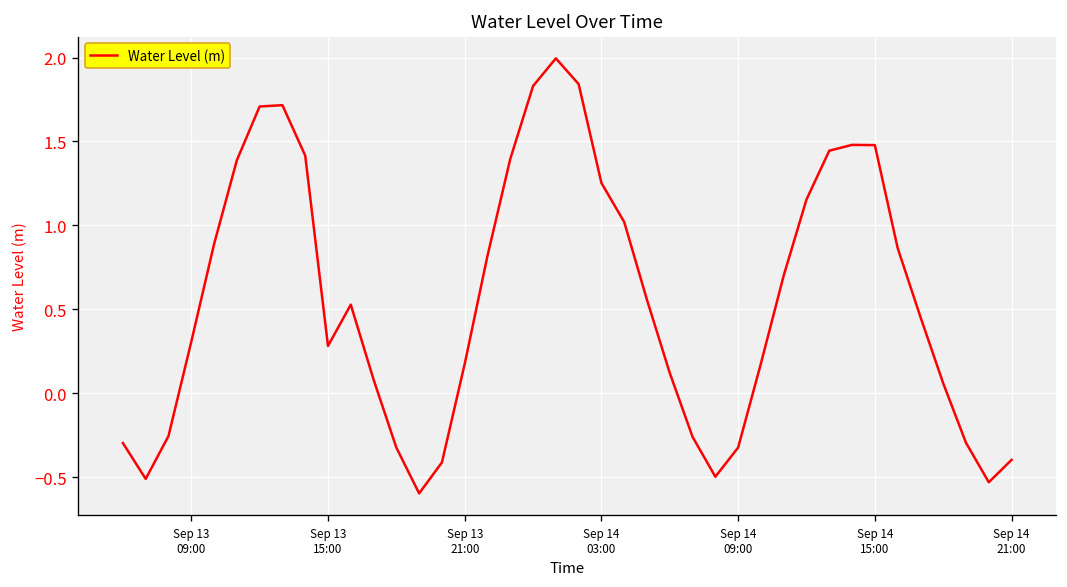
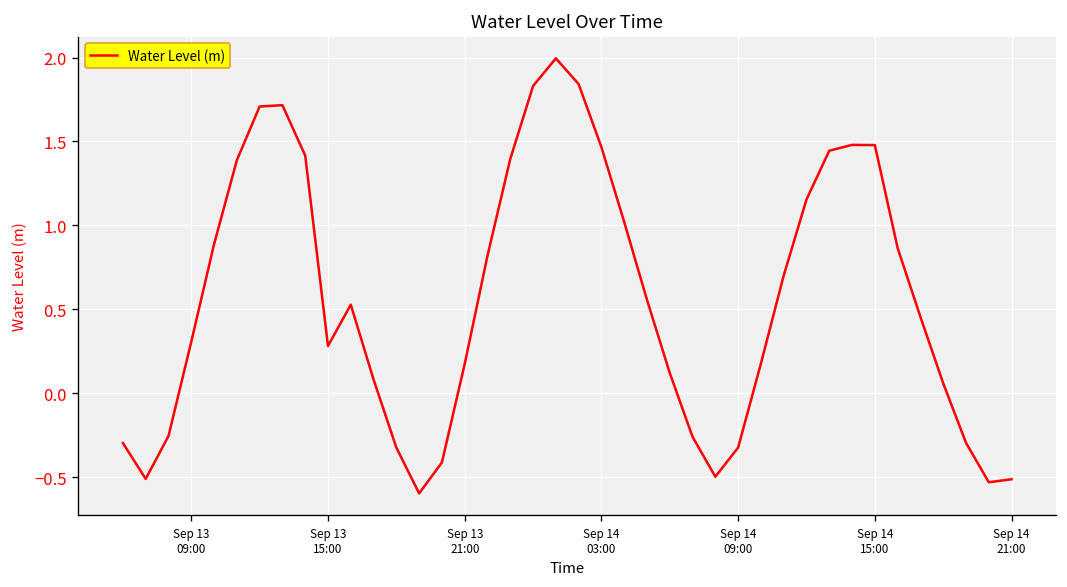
Sep 14 03:00: 1.25 -> 1.47
Sep 14 21:00: -0.40 -> -0.51
